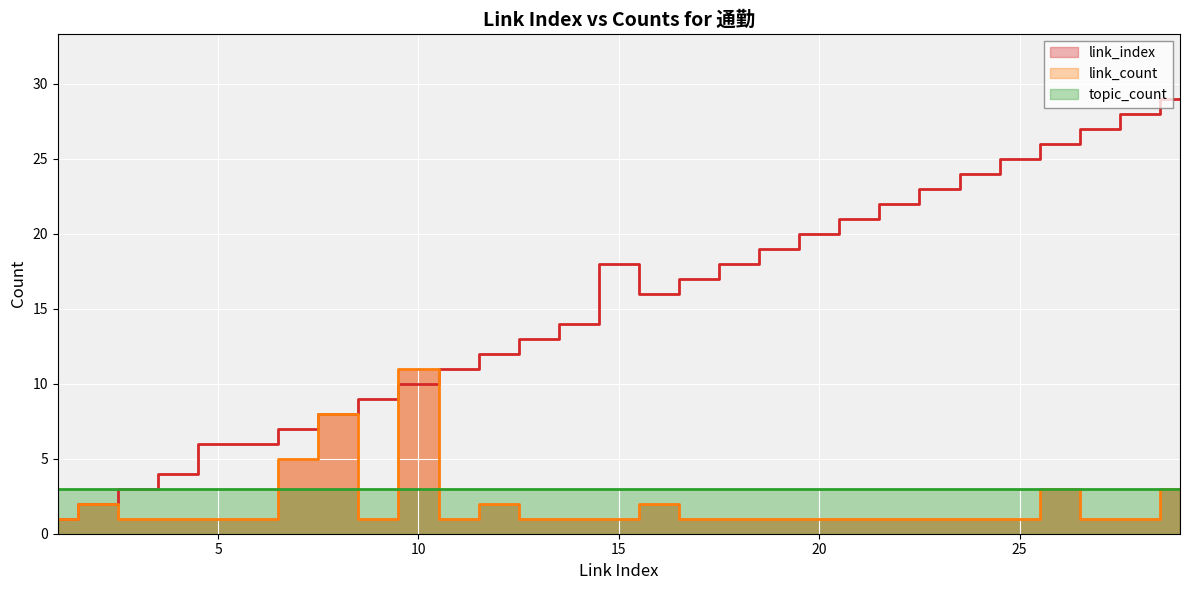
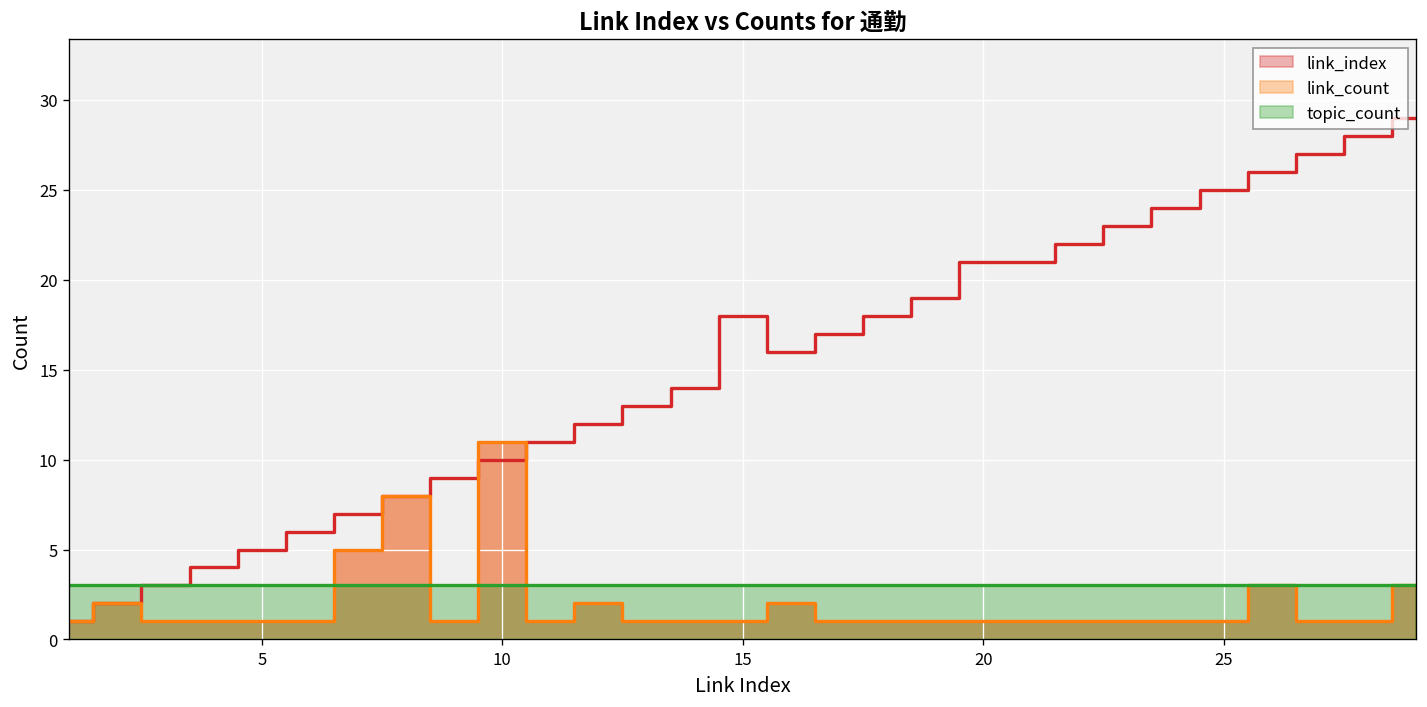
link_index, 5: 6 -> 5
link_index, 20: 20 -> 21
